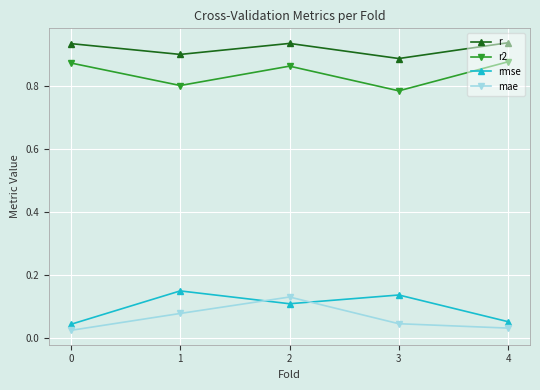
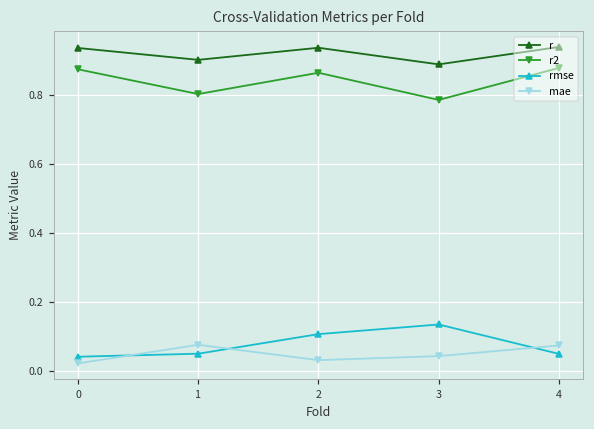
rmse, 1: 0.15 -> 0.05
mae, 2: 0.13 -> 0.03
mae, 4: 0.03 -> 0.07
